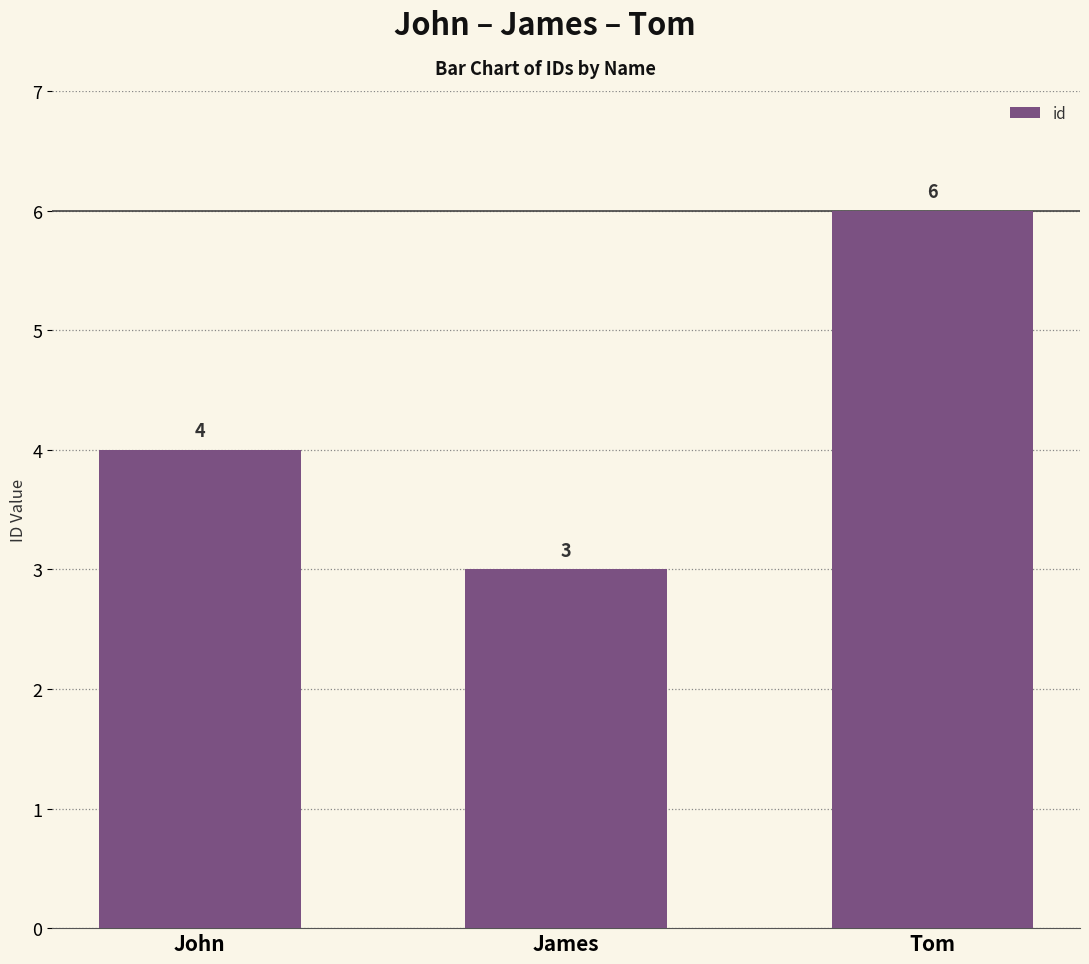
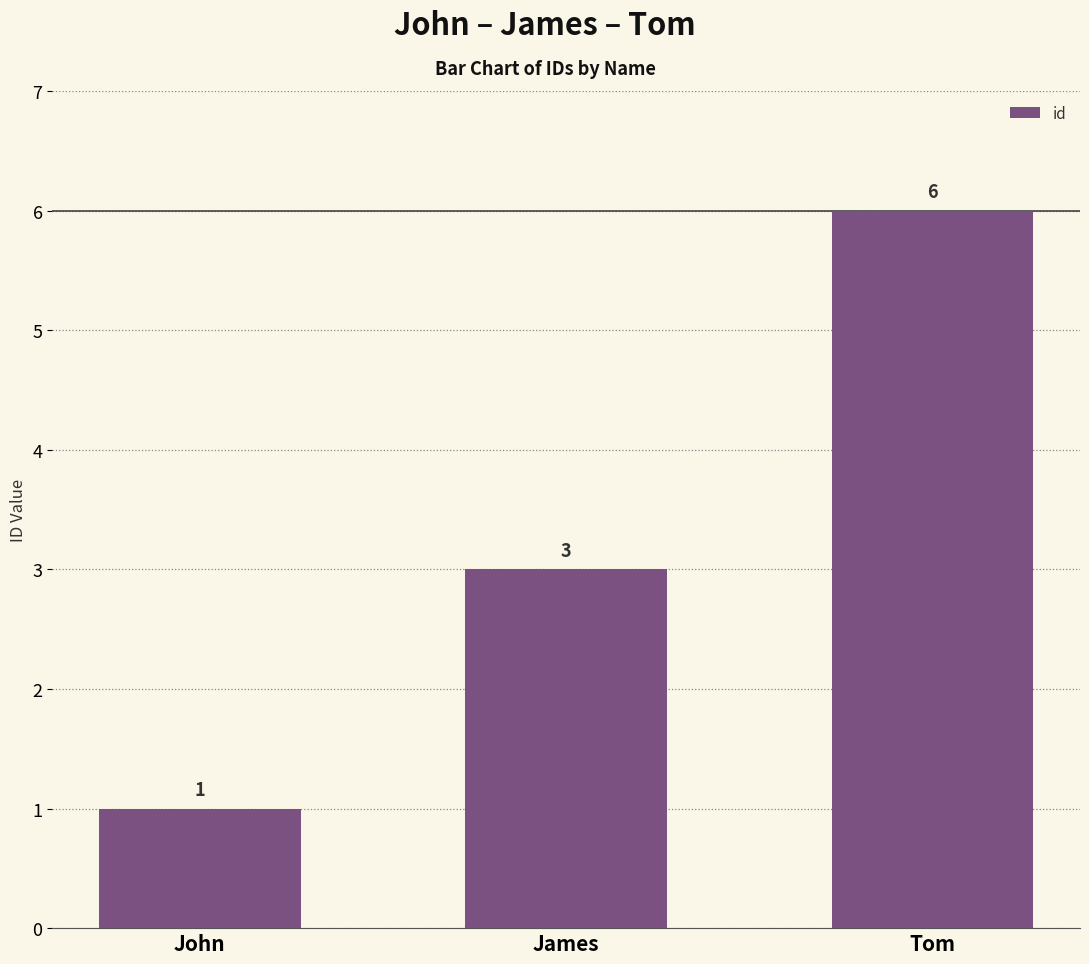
John: 4 -> 1
